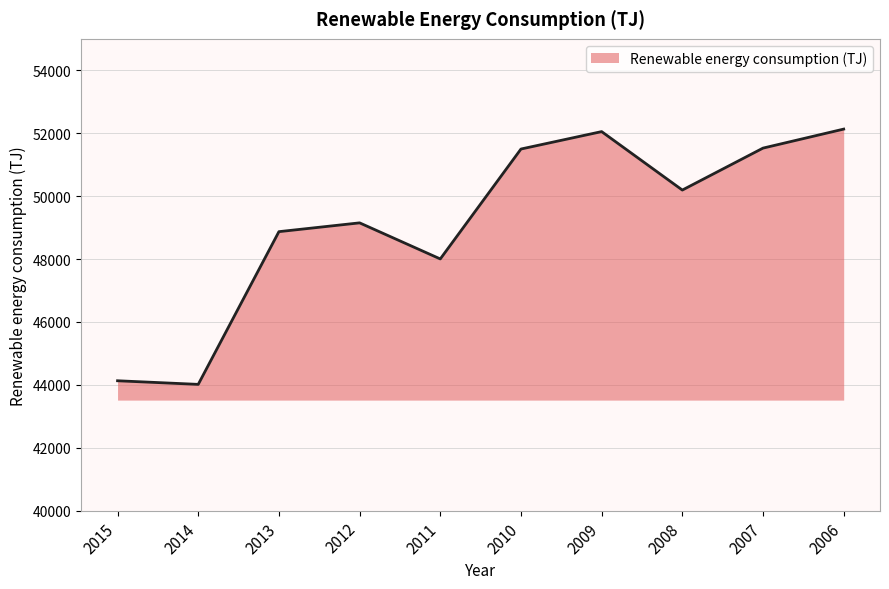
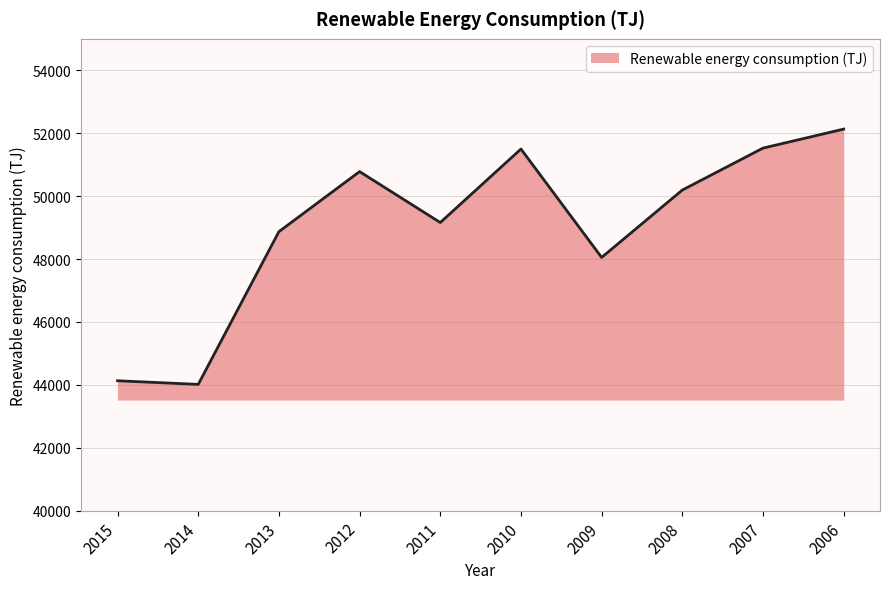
2012: 49100 -> 50800
2011: 48000 -> 49200
2009: 52100 -> 48100
